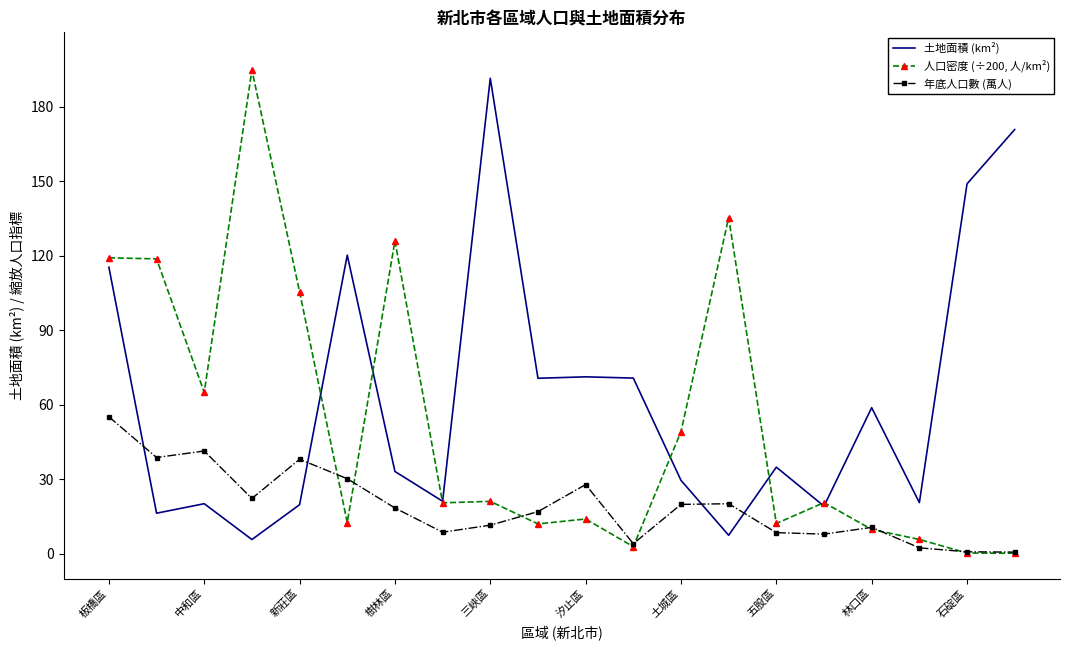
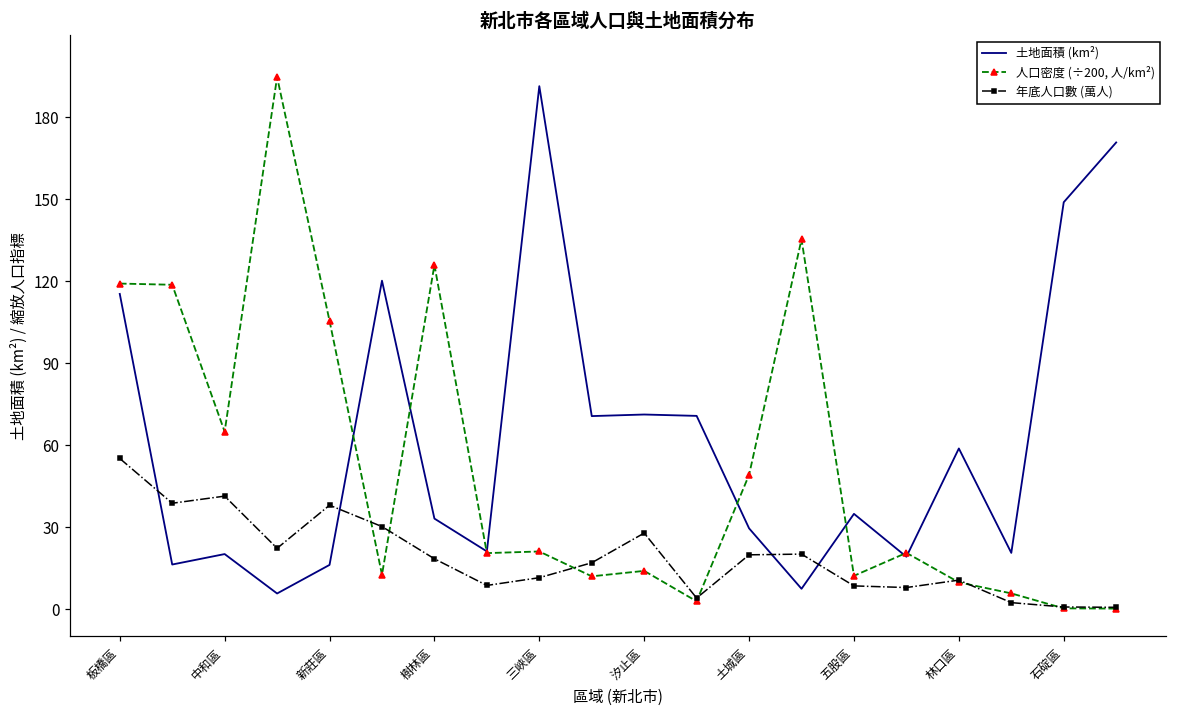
土地面積 (km²), 新莊區: 20 -> 16
